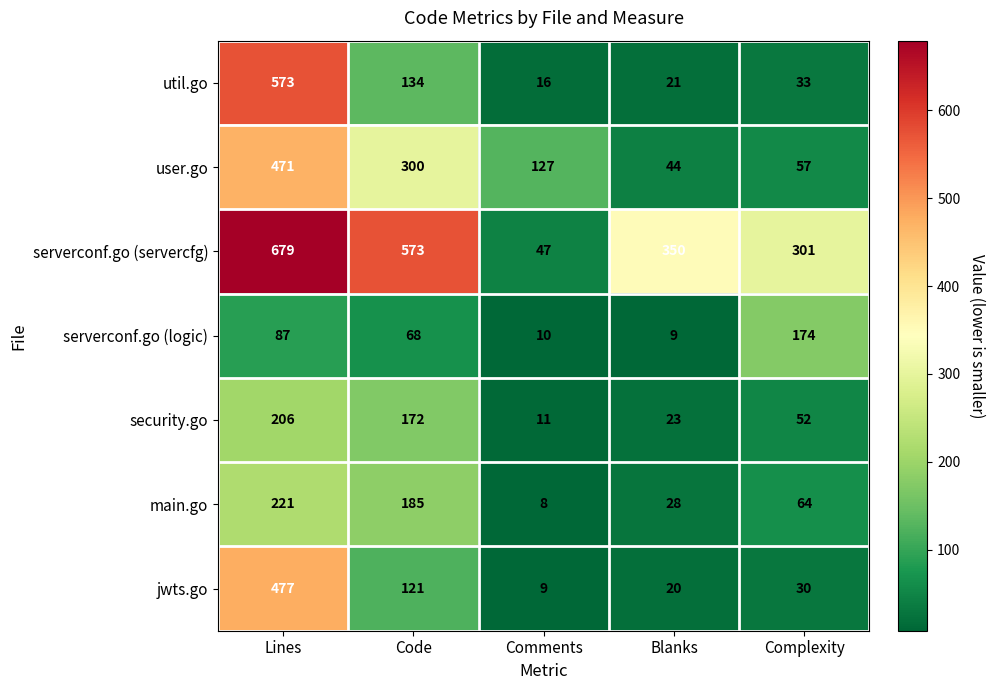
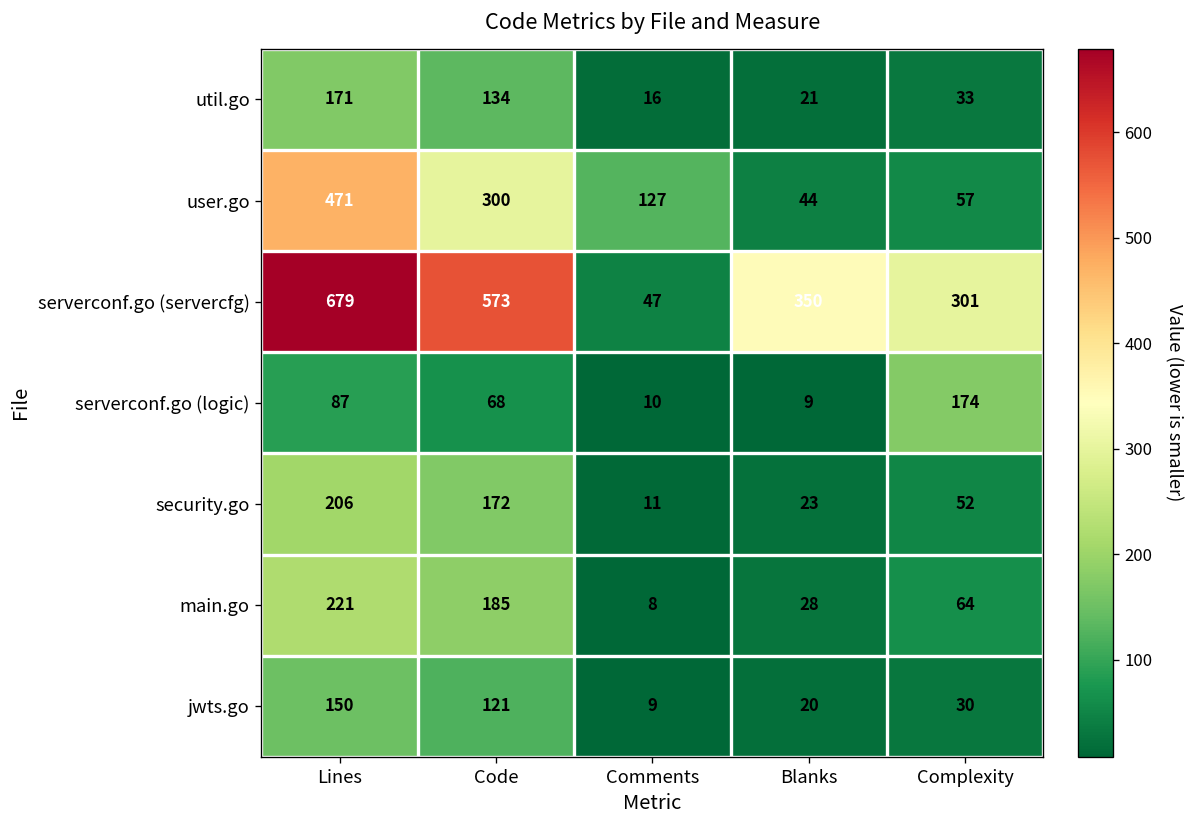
util.go, Lines: 573 -> 171
jwts.go, Lines: 477 -> 150
